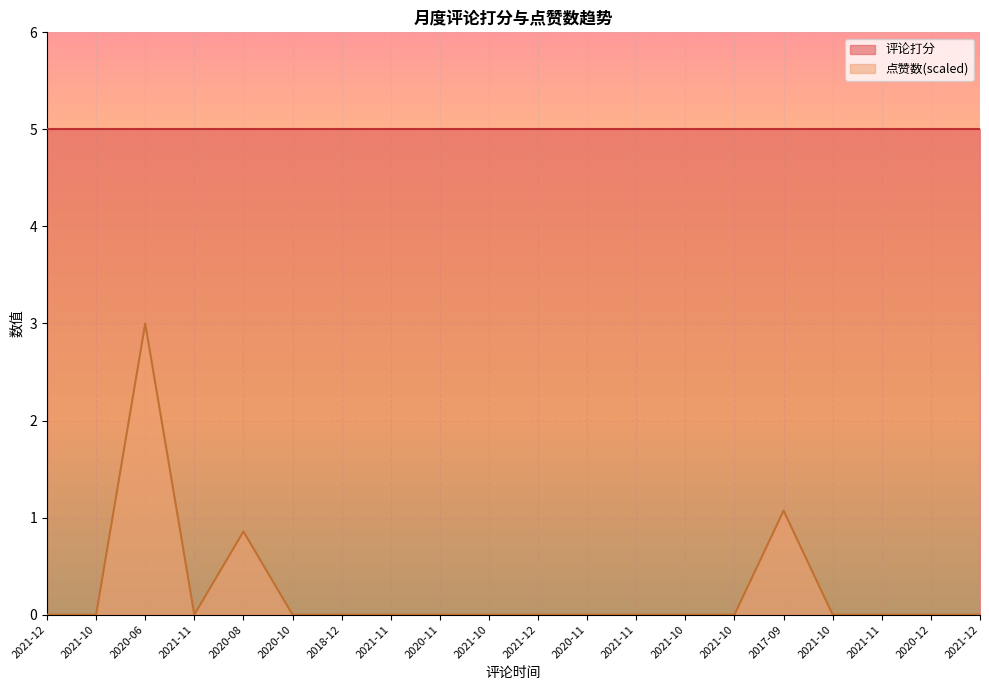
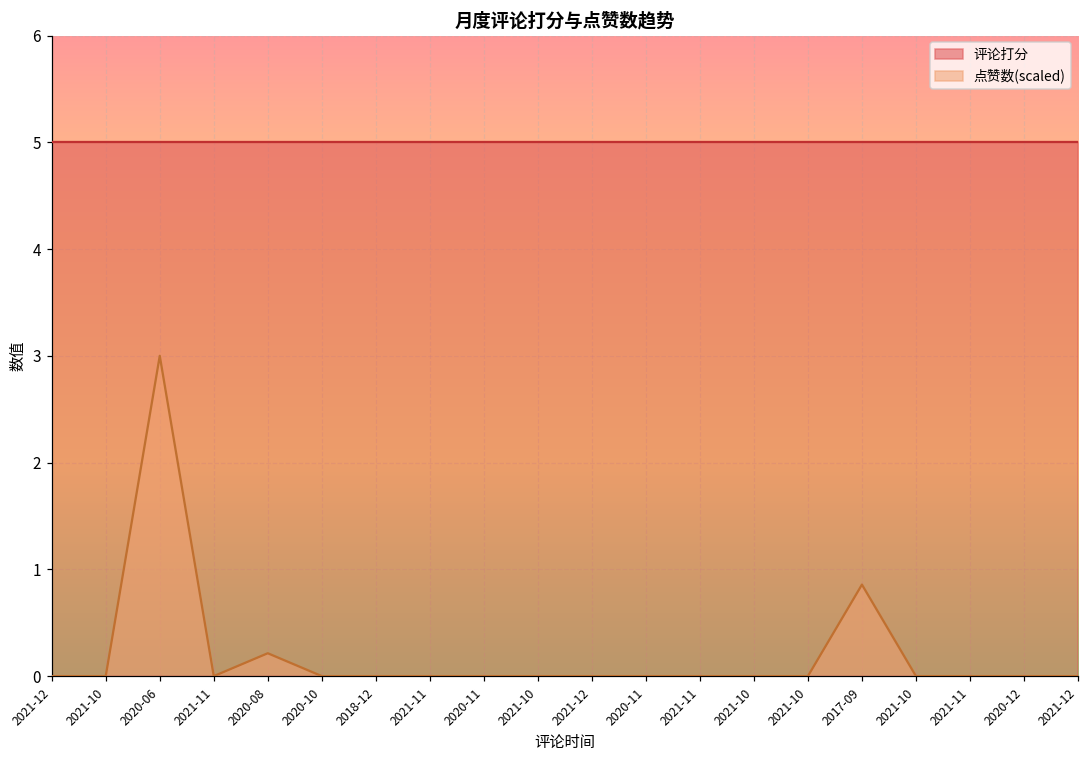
点赞数(scaled), 2020-08: 0.9 -> 0.2
点赞数(scaled), 2017-09: 1.1 -> 0.9
